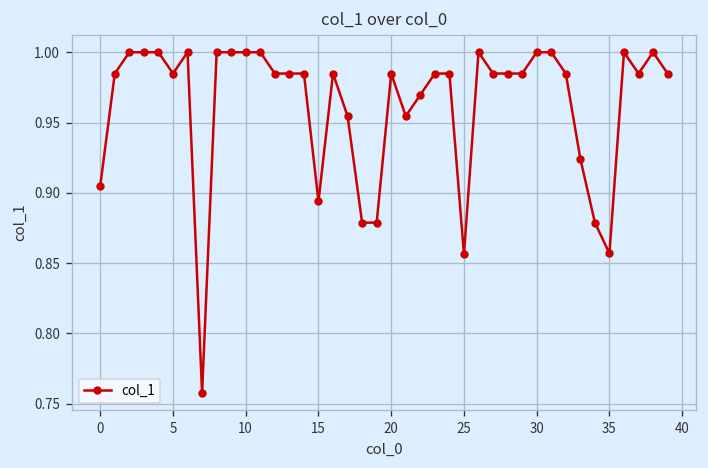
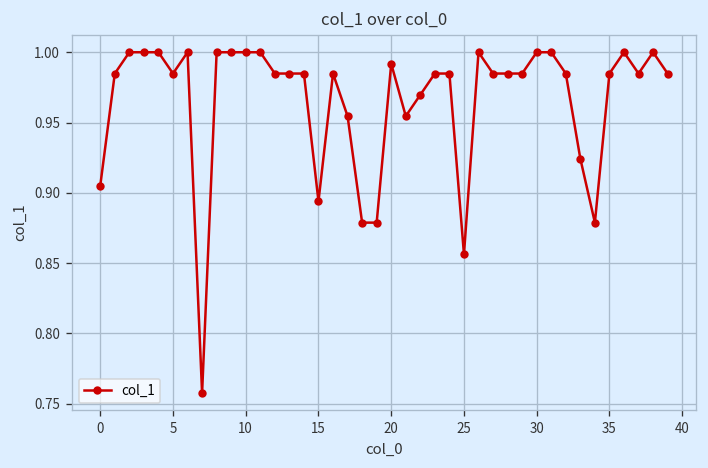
20: 0.985 -> 0.992
35: 0.857 -> 0.985
